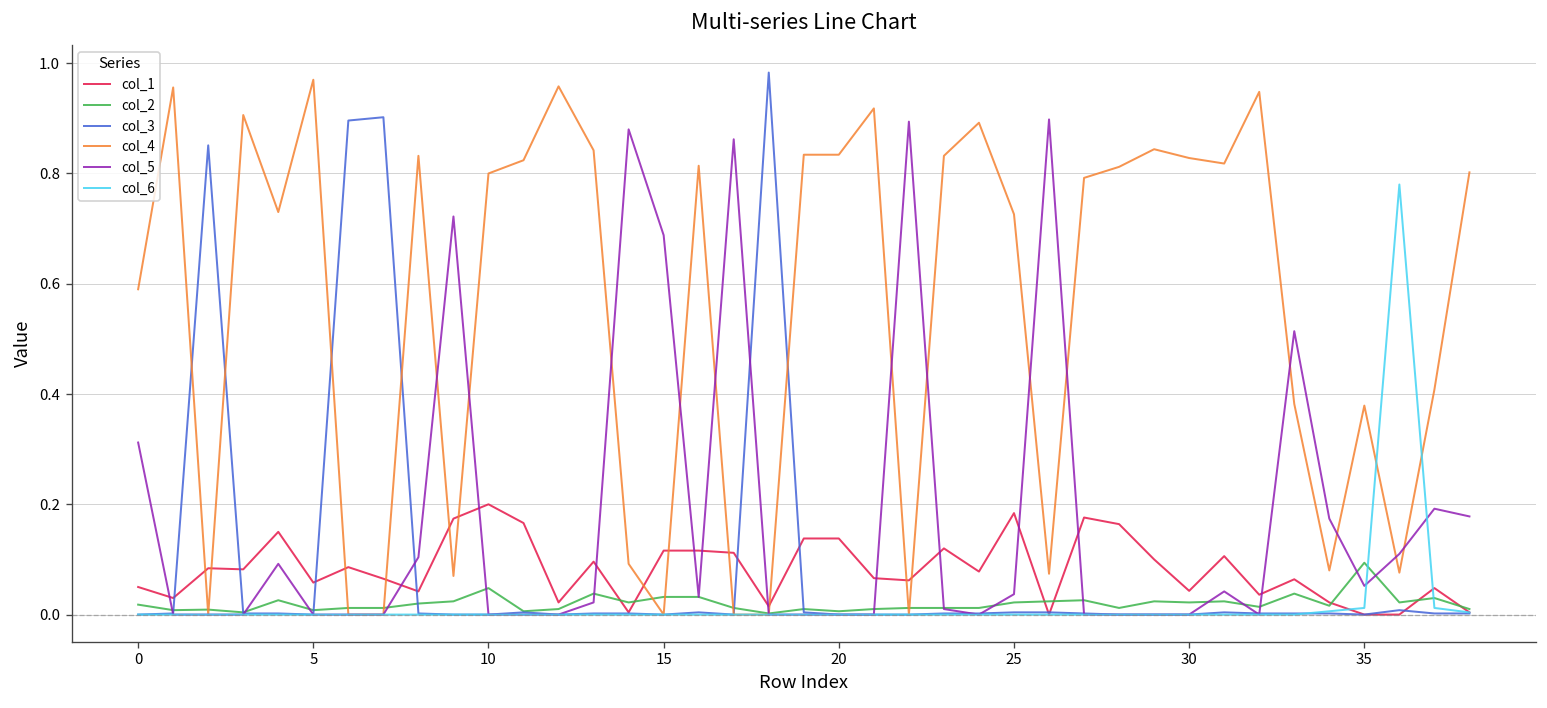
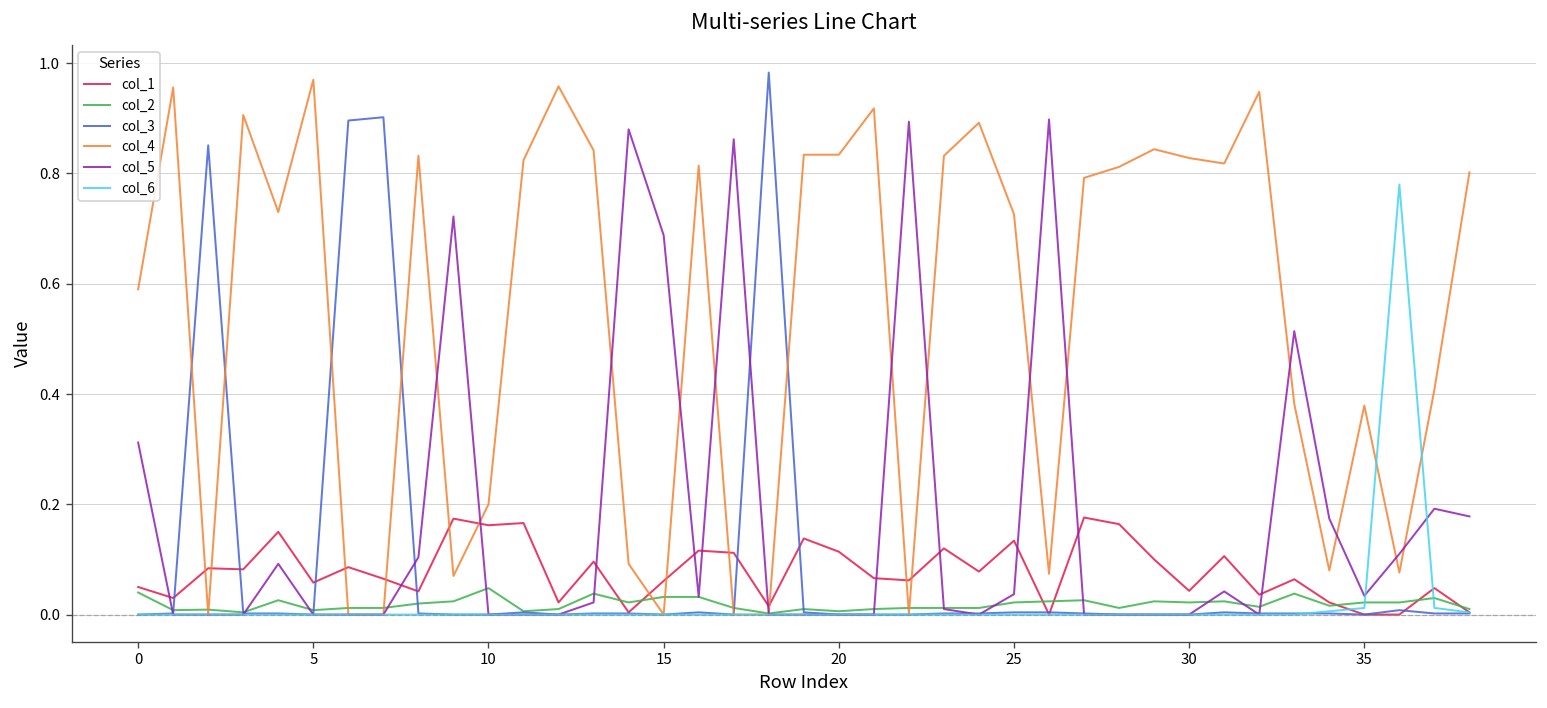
col_2, 0: 0.02 -> 0.04
col_1, 10: 0.20 -> 0.16
col_4, 10: 0.8 -> 0.2
col_1, 15: 0.12 -> 0.06
col_1, 20: 0.14 -> 0.11
col_1, 25: 0.18 -> 0.13
col_2, 35: 0.09 -> 0.02
col_5, 35: 0.05 -> 0.03
